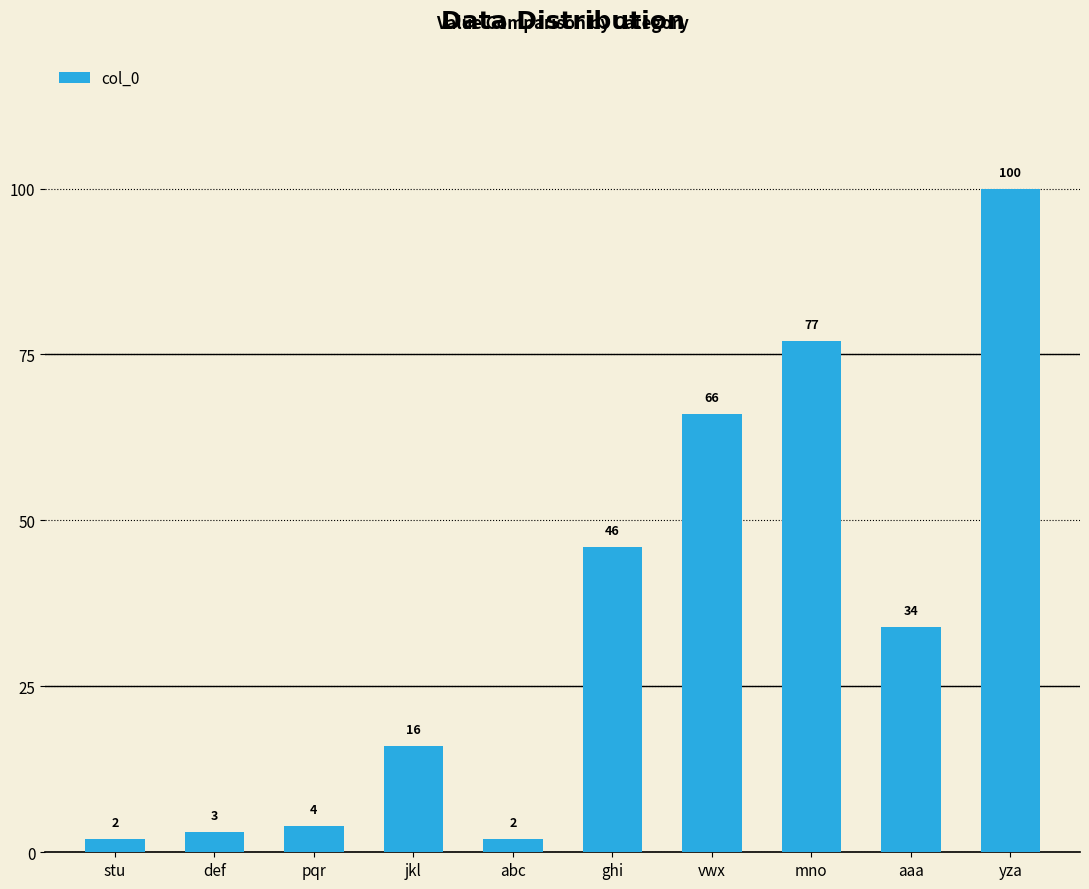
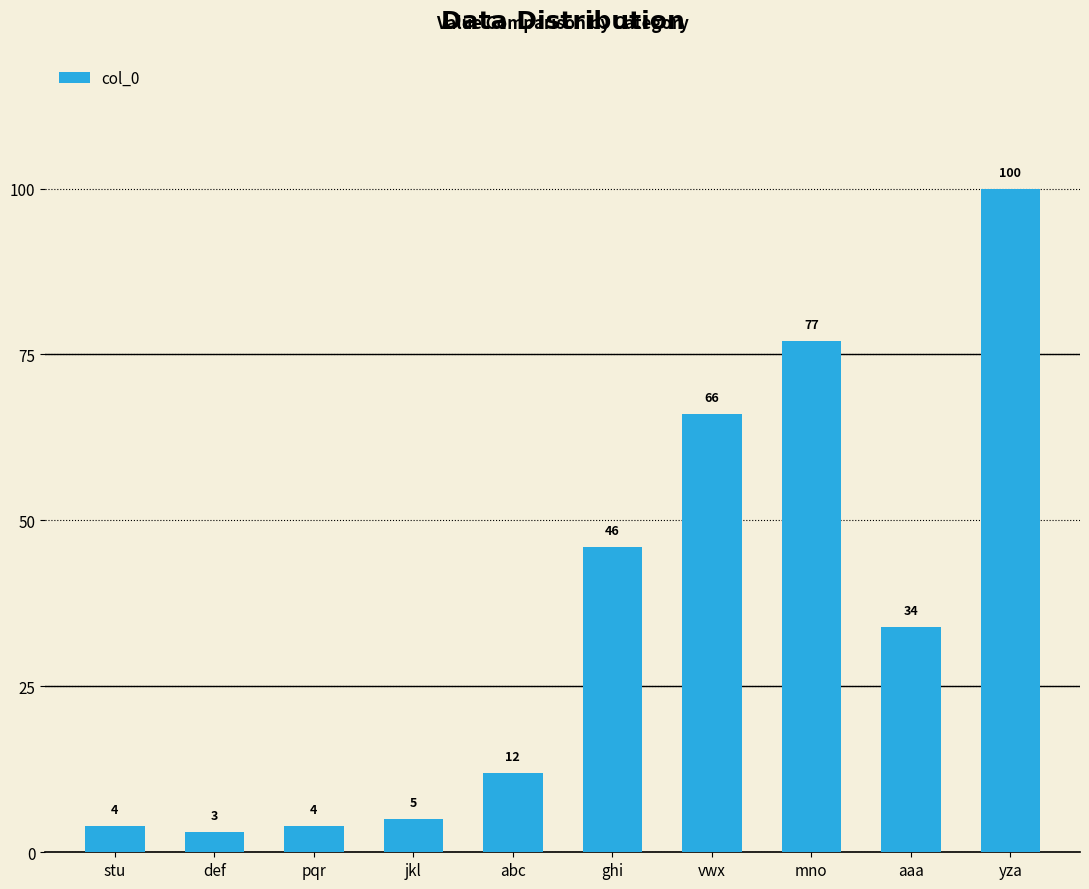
stu: 2 -> 4
jkl: 16 -> 5
abc: 2 -> 12
